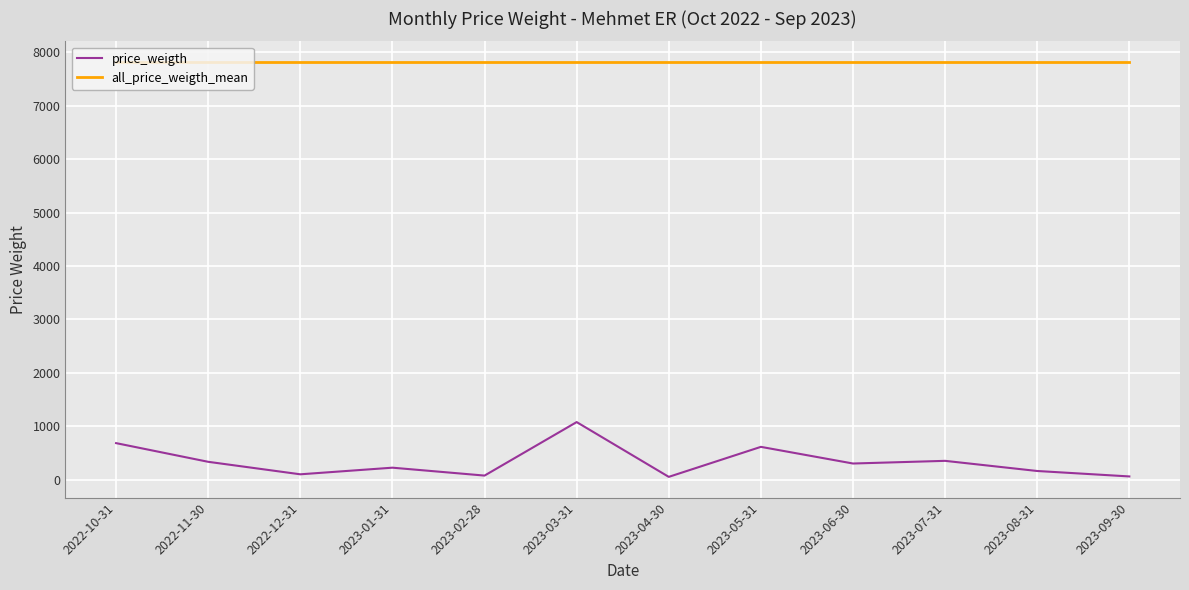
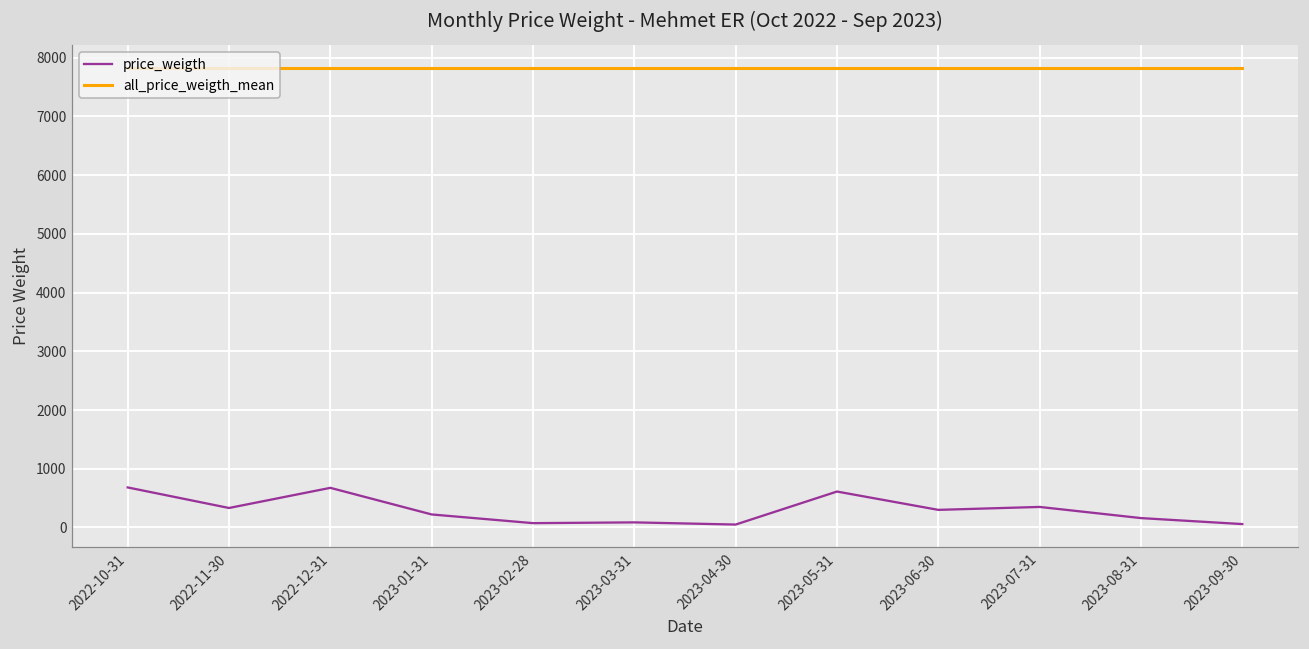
price_weigth, 2022-12-31: 100 -> 700
price_weigth, 2023-03-31: 1100 -> 100
